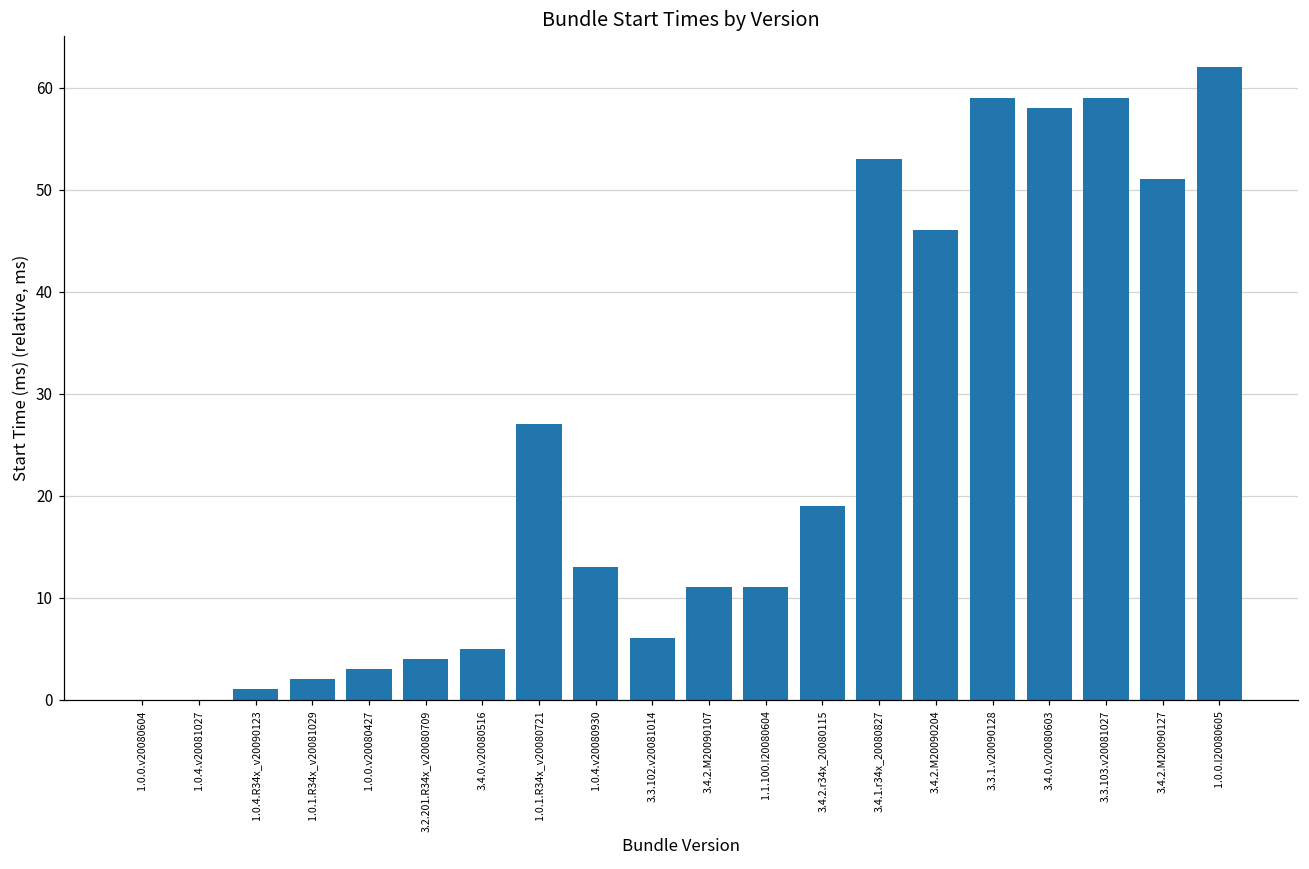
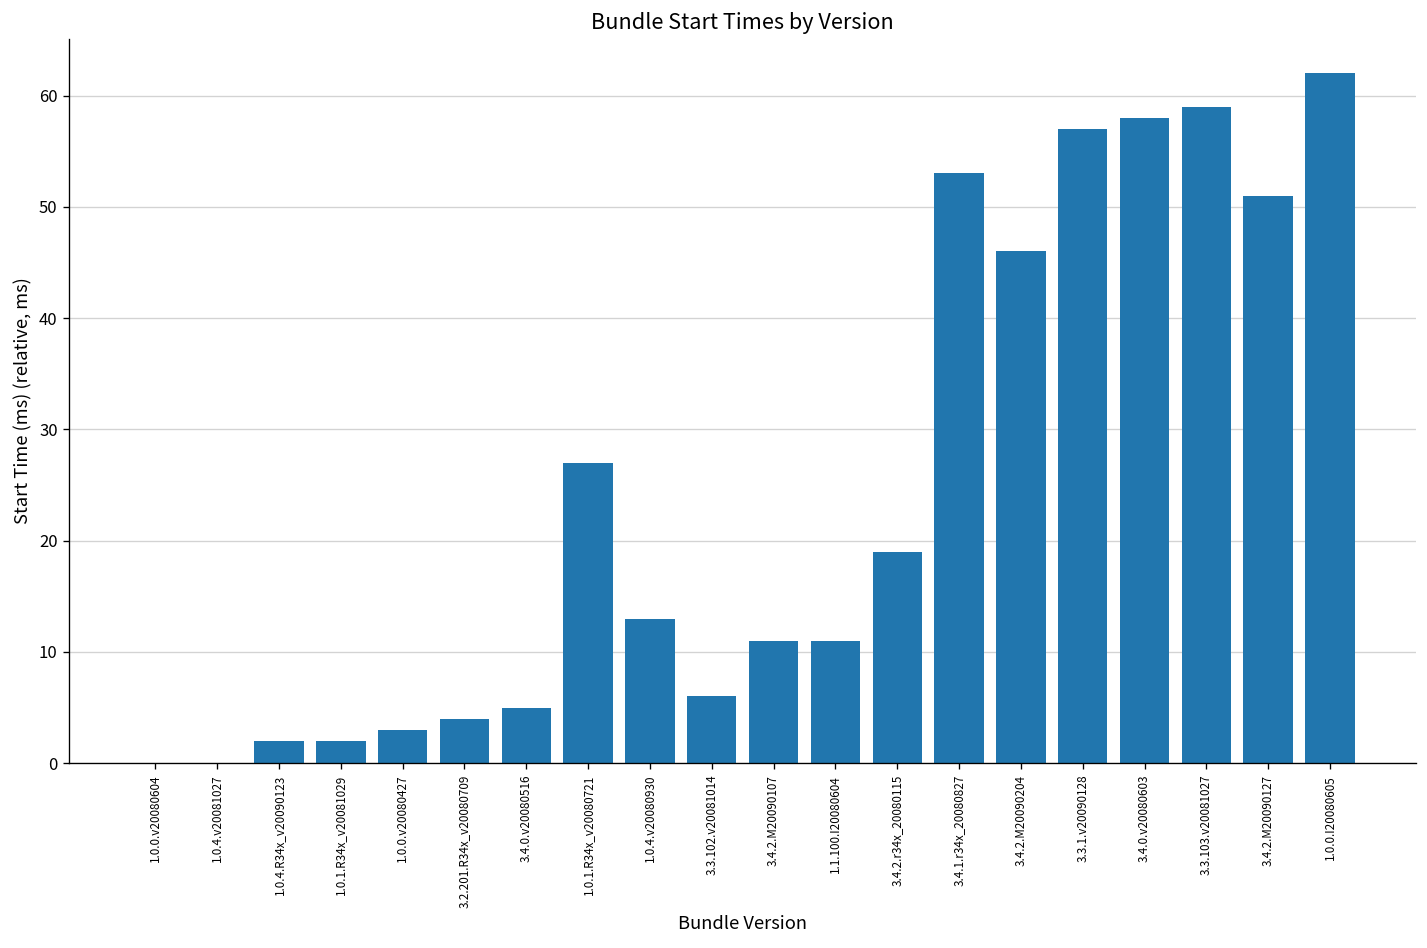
1.0.4.R34x_v20090123: 1 -> 2
3.3.1.v20090128: 59 -> 57
